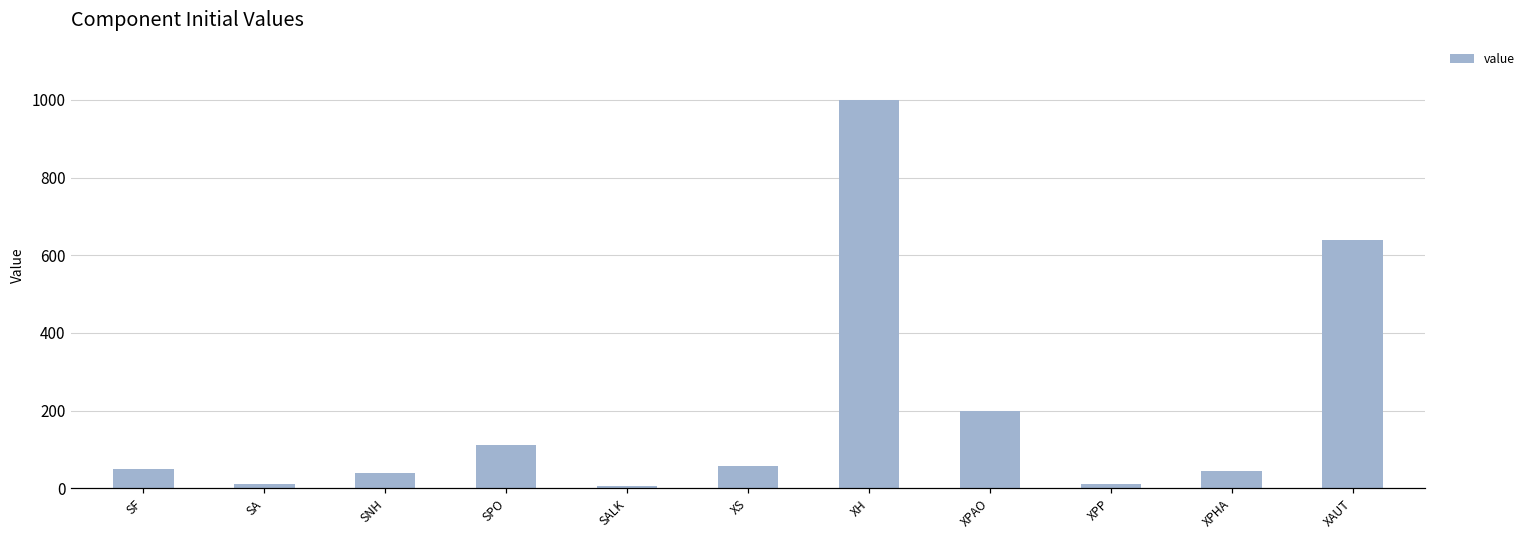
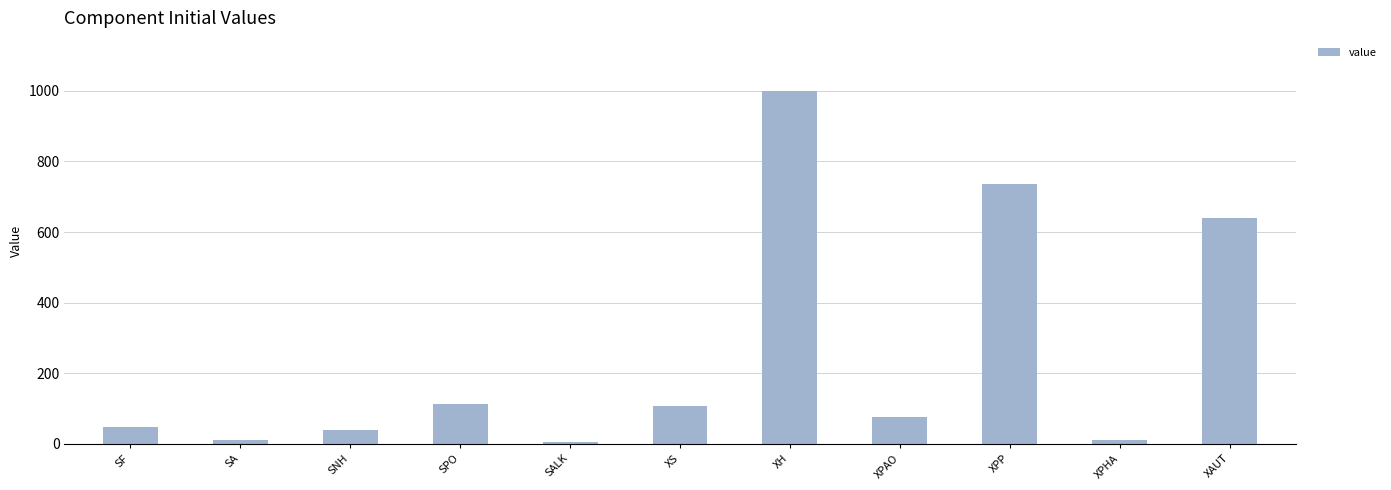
XS: 60 -> 110
XPAO: 200 -> 80
XPP: 10 -> 740
XPHA: 50 -> 10
